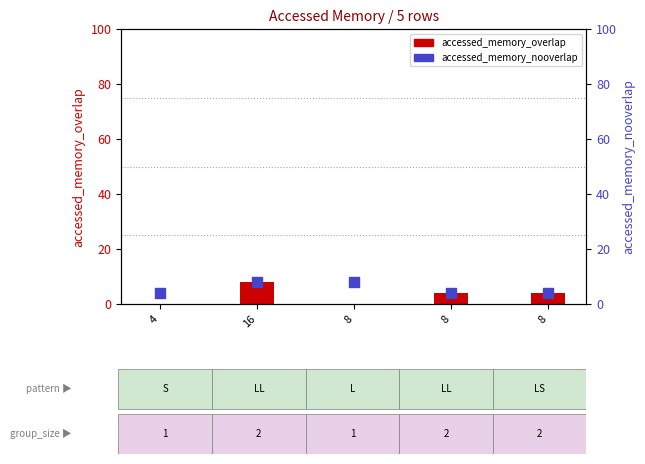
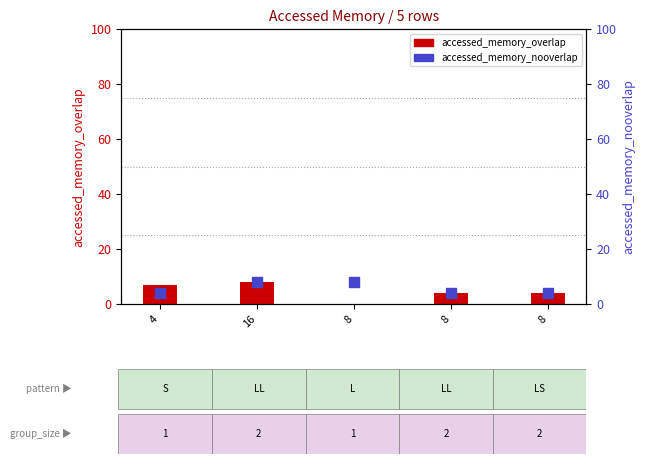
accessed_memory_overlap, 4: 0 -> 7
